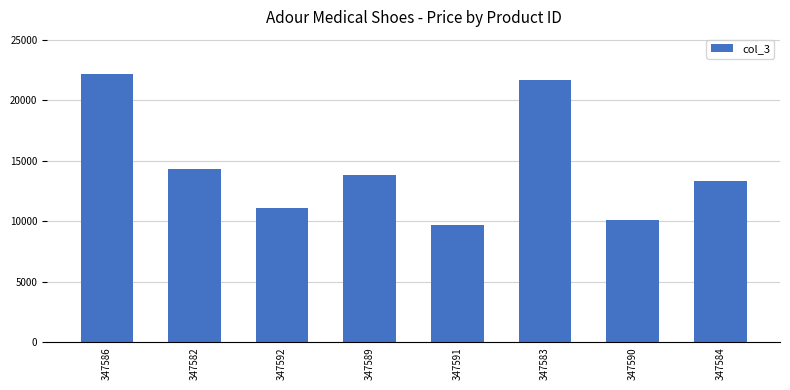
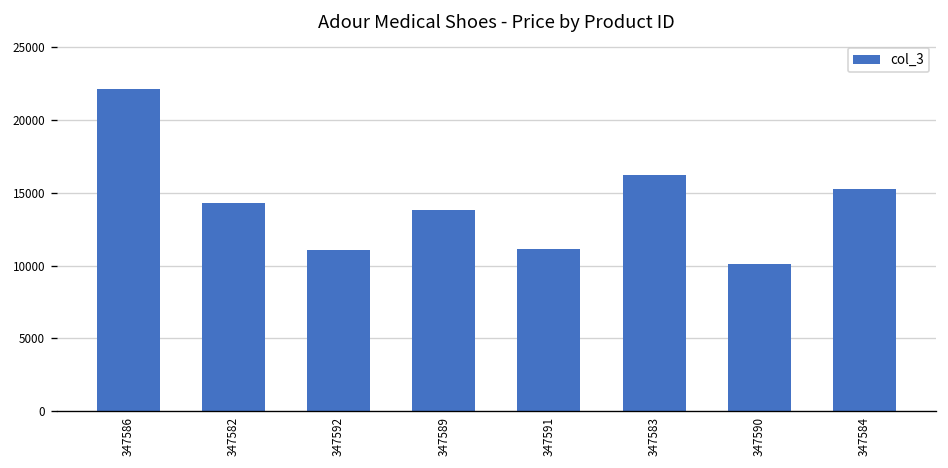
347591: 9700 -> 11100
347583: 21700 -> 16200
347584: 13300 -> 15300
